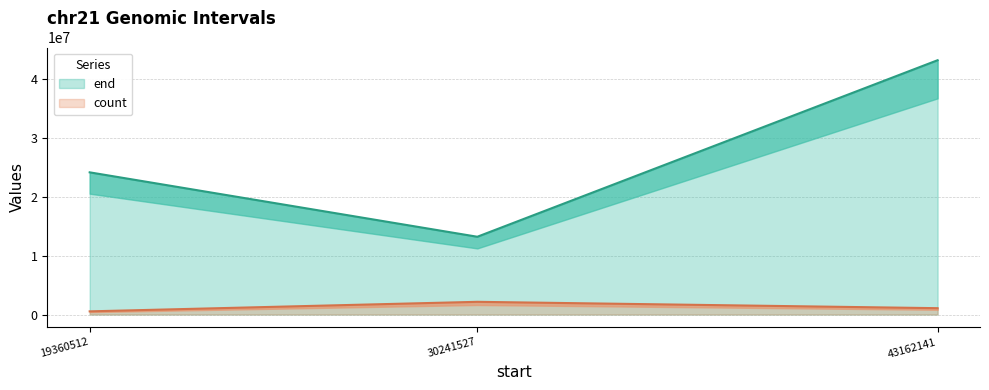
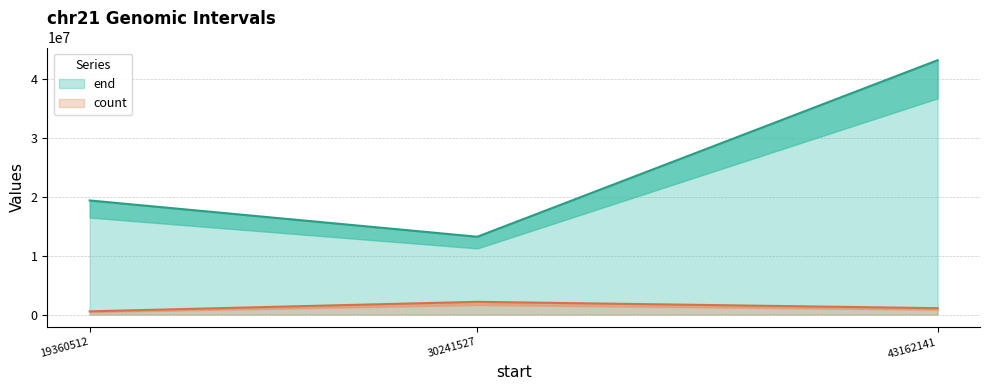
end, 19360512: 24000000 -> 19000000
